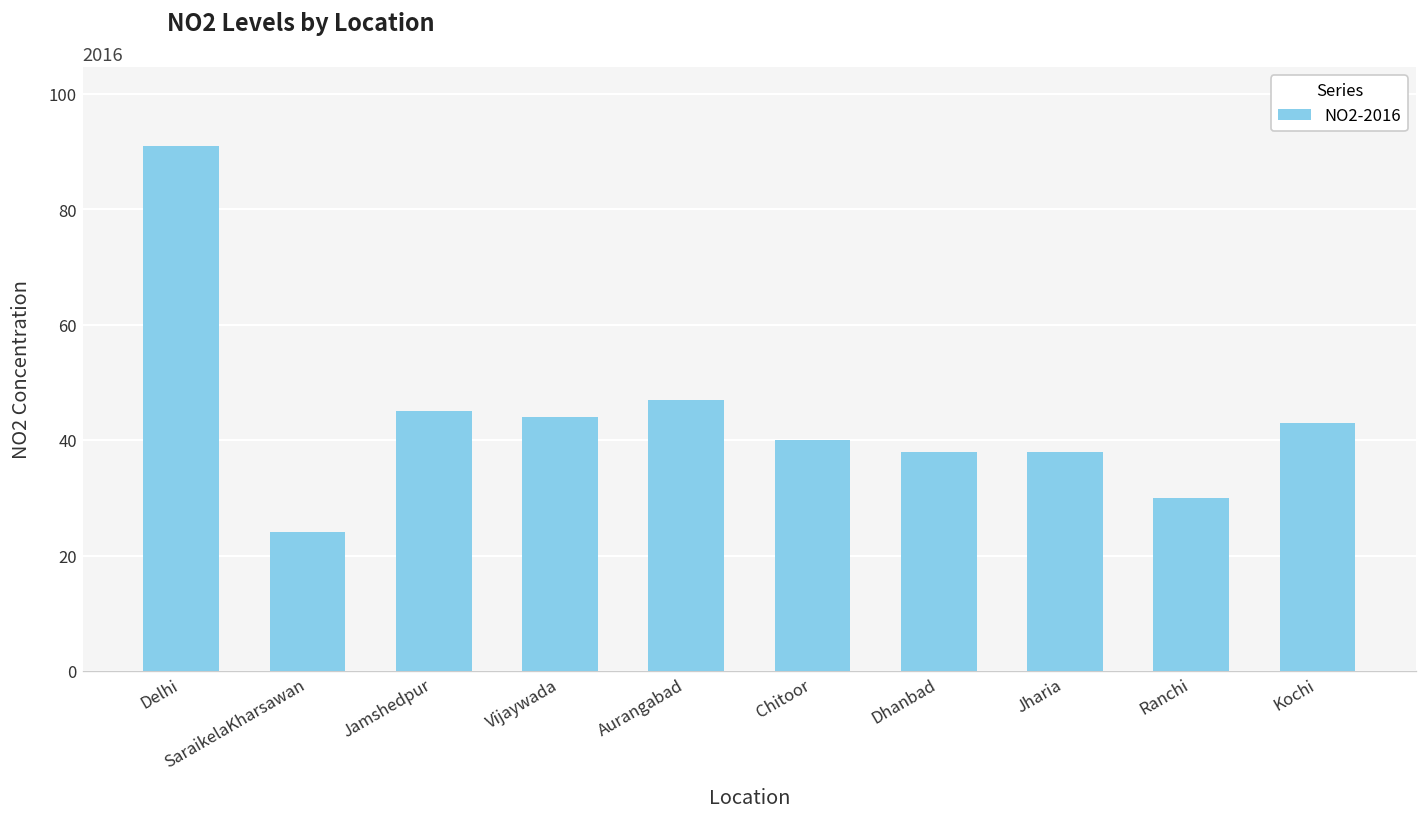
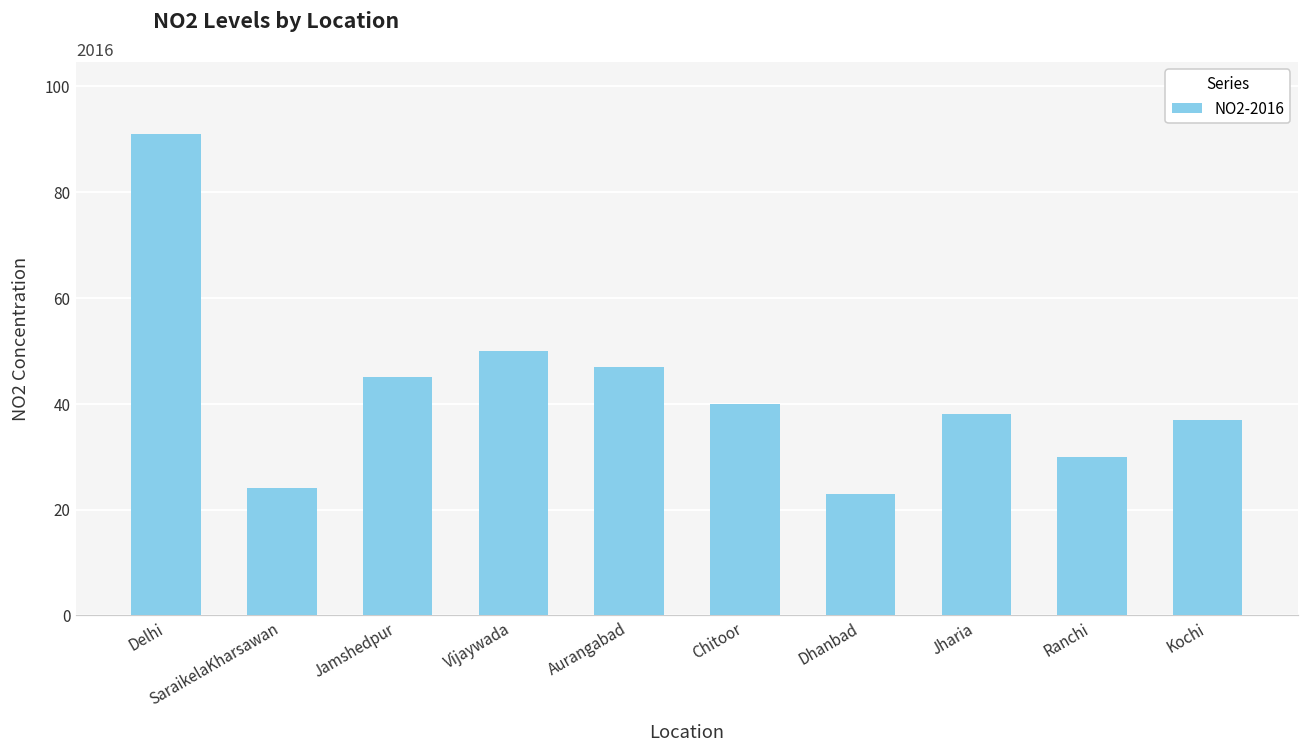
Vijaywada: 44 -> 50
Dhanbad: 38 -> 23
Kochi: 43 -> 37
